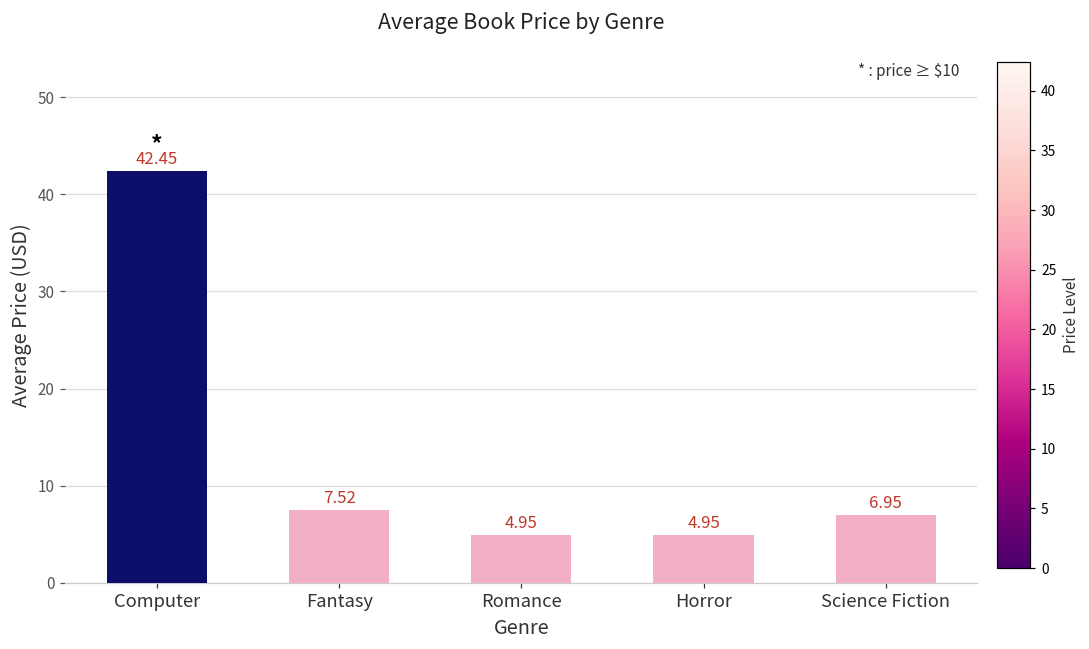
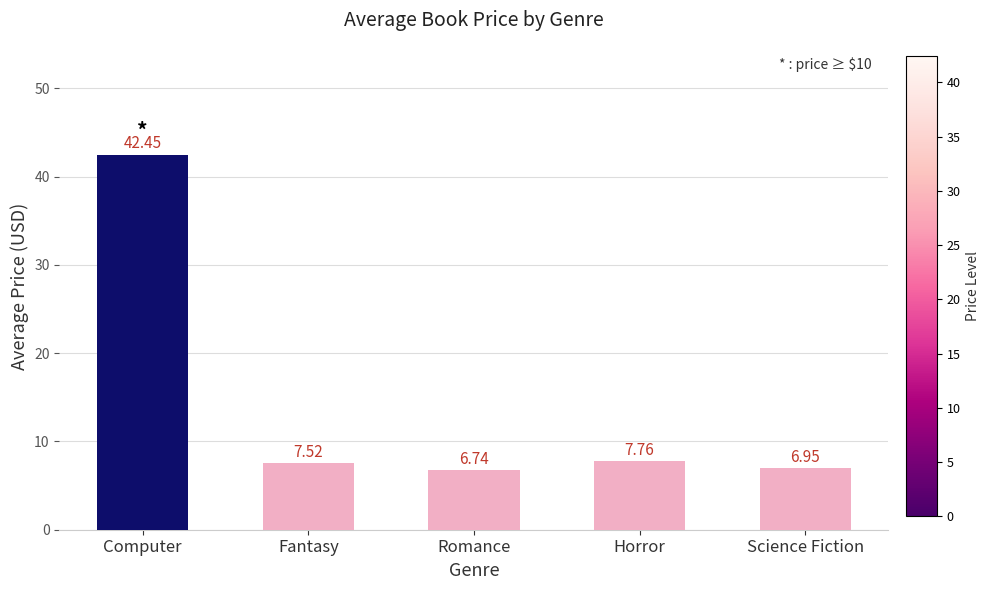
Romance: 4.95 -> 6.74
Horror: 4.95 -> 7.76
